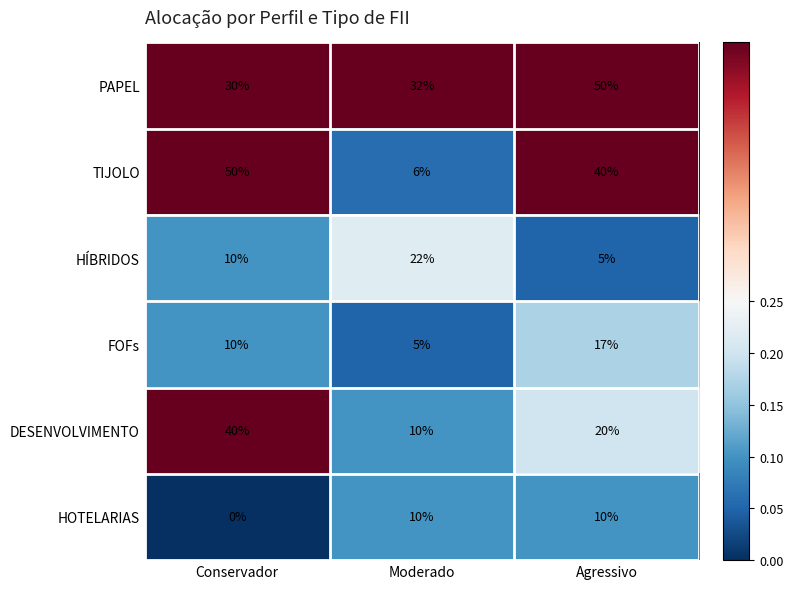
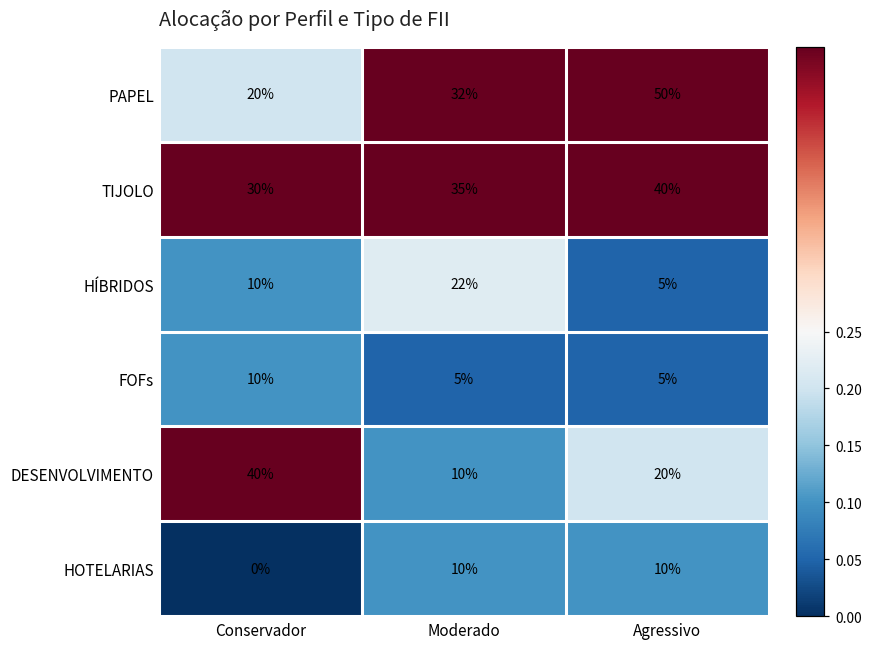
PAPEL, Conservador: 30% -> 20%
TIJOLO, Conservador: 50% -> 30%
TIJOLO, Moderado: 6% -> 35%
FOFs, Agressivo: 17% -> 5%
